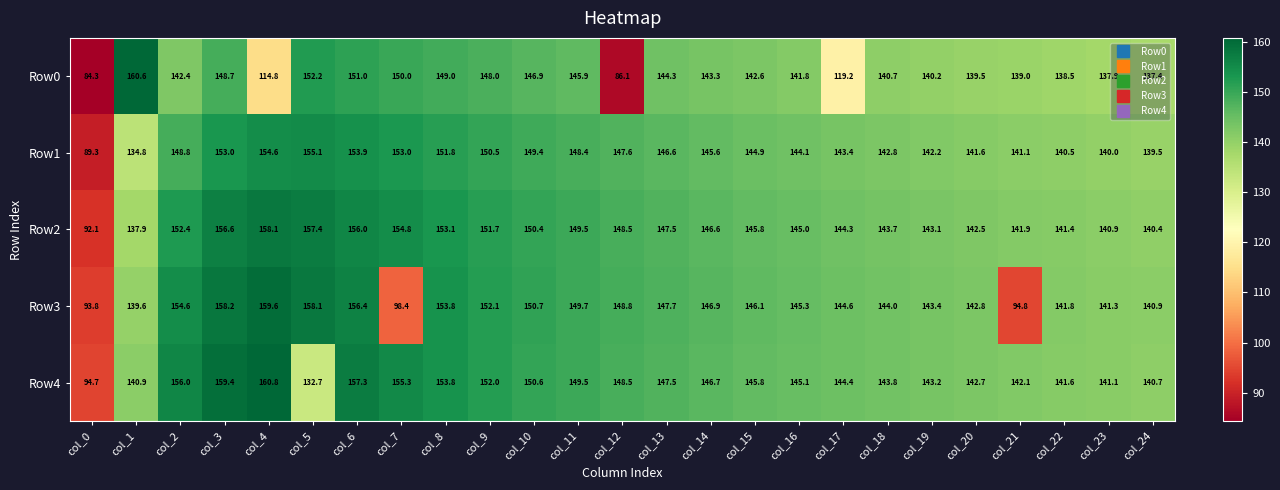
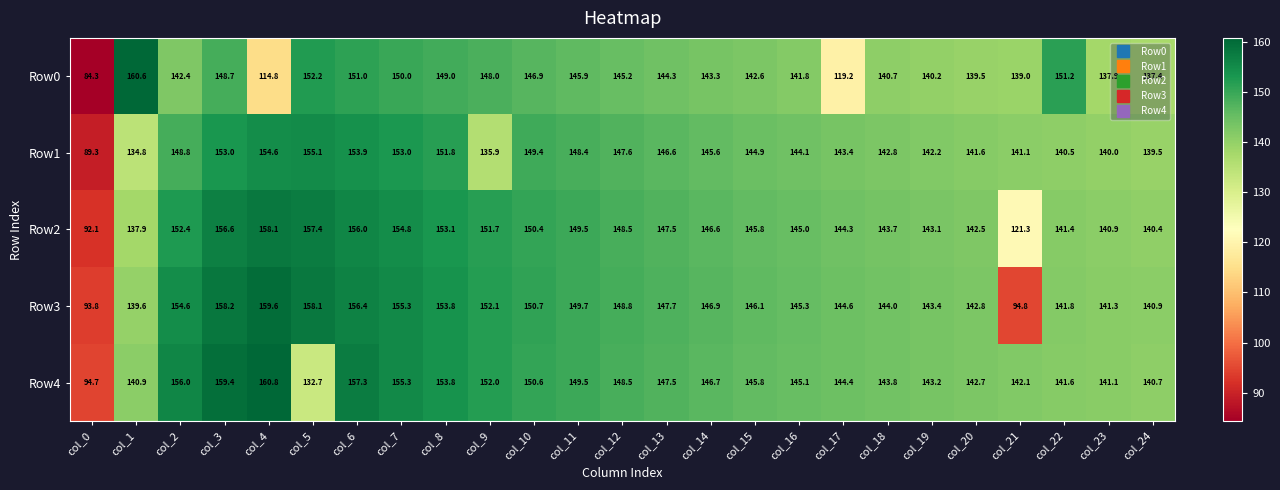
Row0, col_12: 86.1 -> 145.2
Row0, col_22: 138.5 -> 151.2
Row1, col_9: 150.5 -> 135.9
Row2, col_21: 141.9 -> 121.3
Row3, col_7: 98.4 -> 155.3
